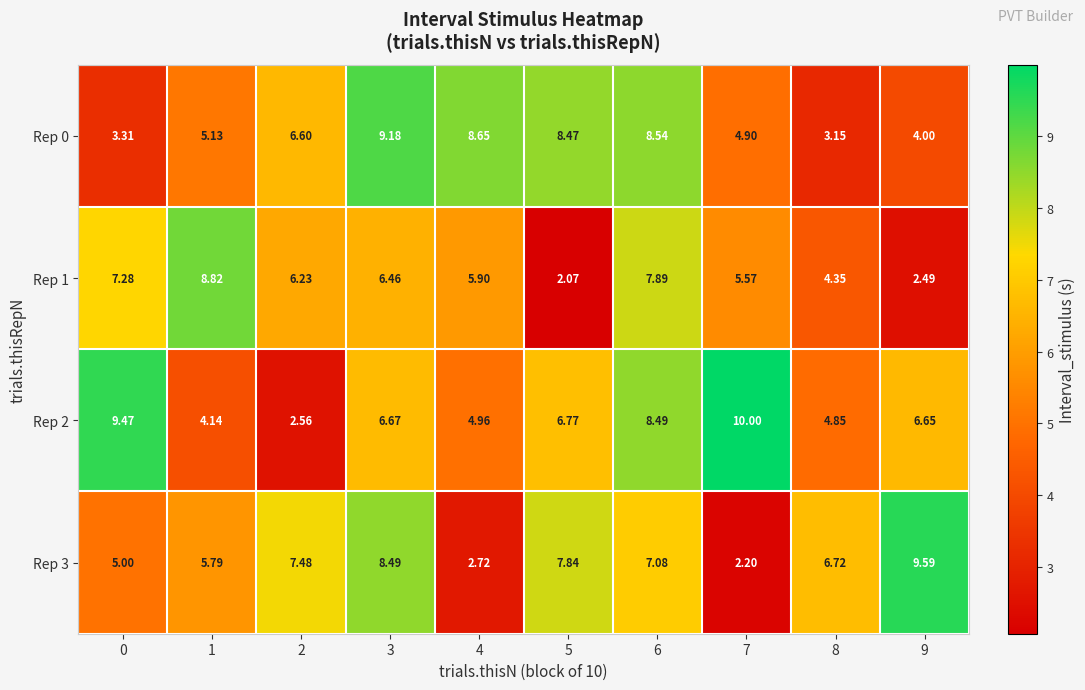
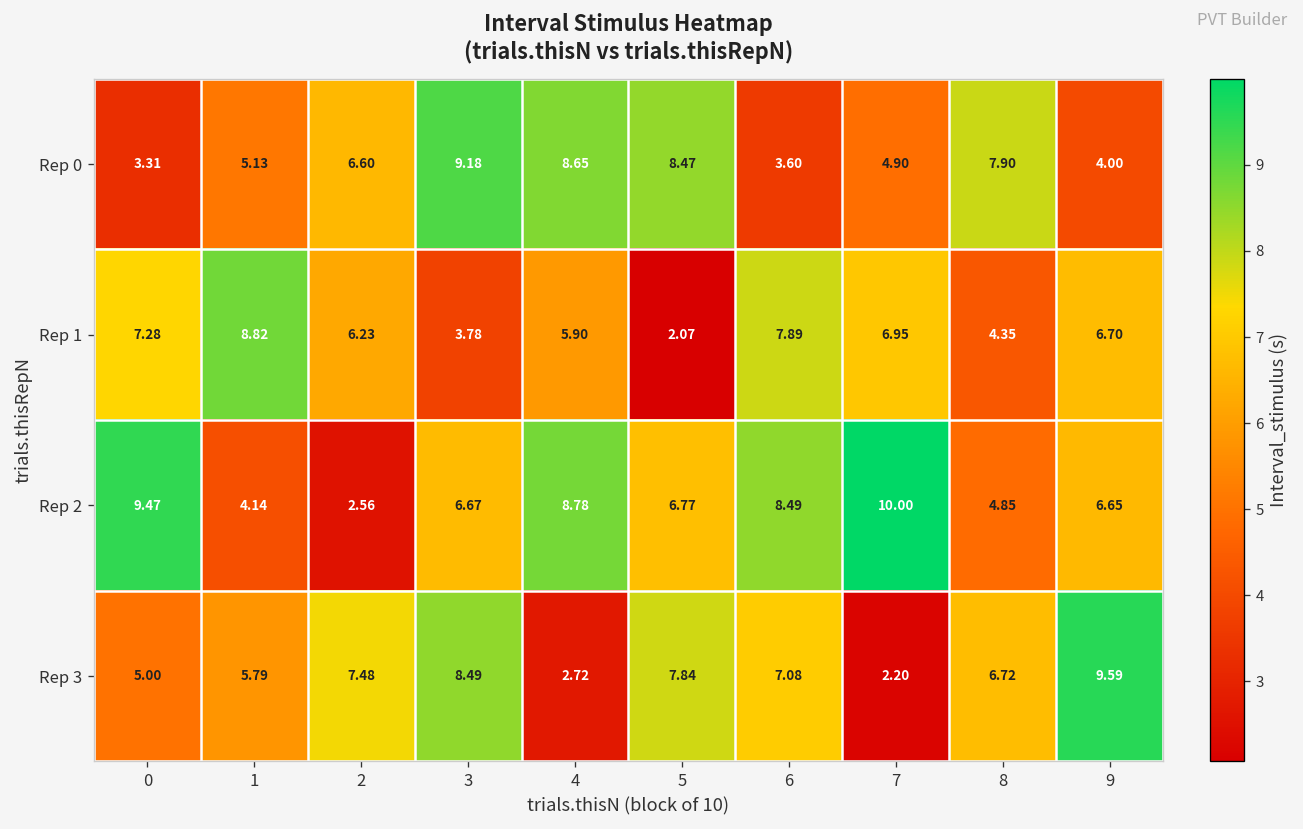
Rep 0, 6: 8.54 -> 3.60
Rep 0, 8: 3.15 -> 7.90
Rep 1, 3: 6.46 -> 3.78
Rep 1, 7: 5.57 -> 6.95
Rep 1, 9: 2.49 -> 6.70
Rep 2, 4: 4.96 -> 8.78
